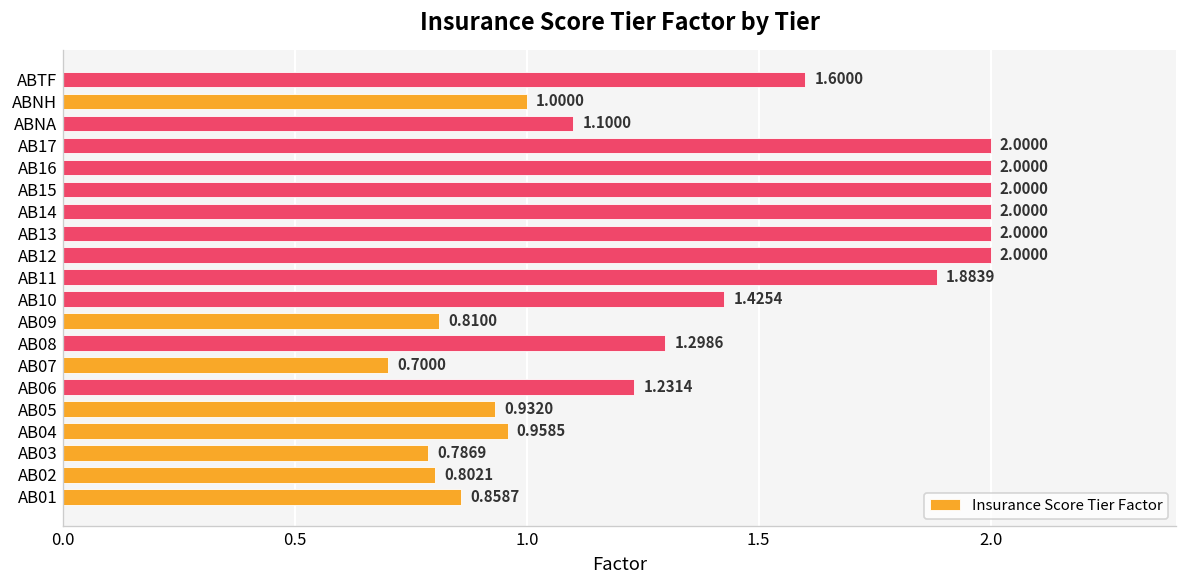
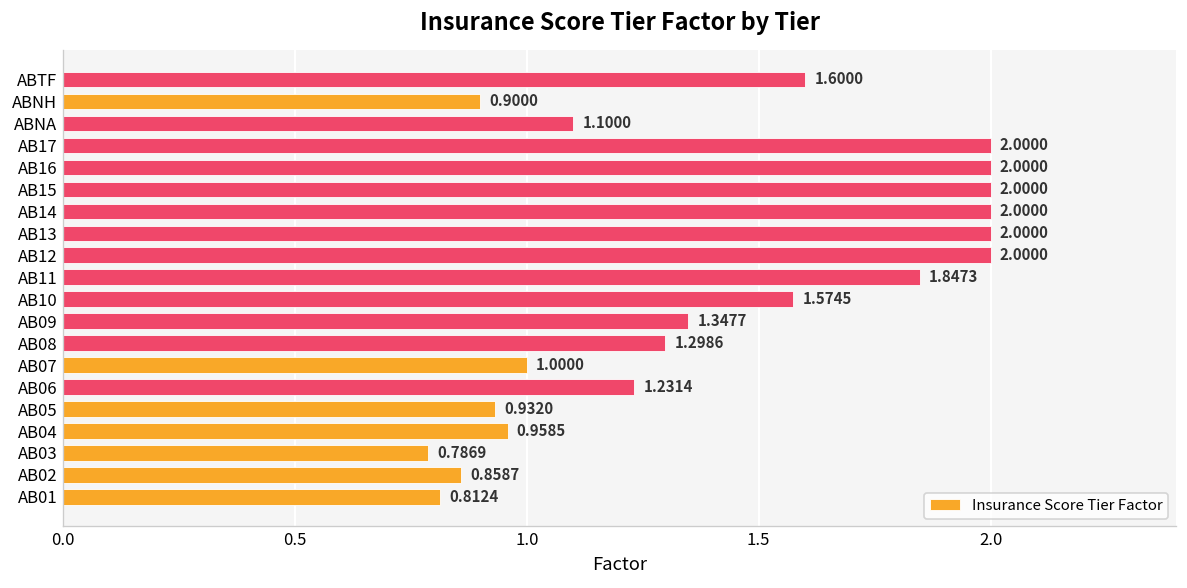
ABNH: 1.0000 -> 0.9000
AB11: 1.8839 -> 1.8473
AB10: 1.4254 -> 1.5745
AB09: 0.8100 -> 1.3477
AB07: 0.7000 -> 1.0000
AB02: 0.8021 -> 0.8587
AB01: 0.8587 -> 0.8124
